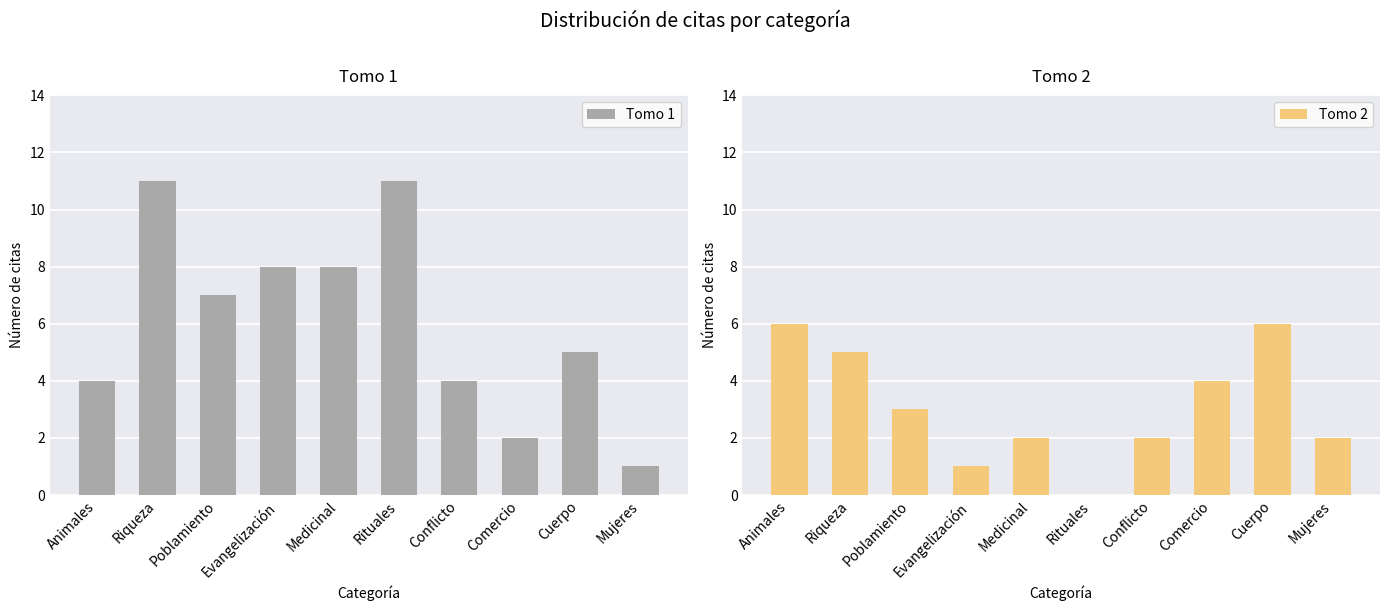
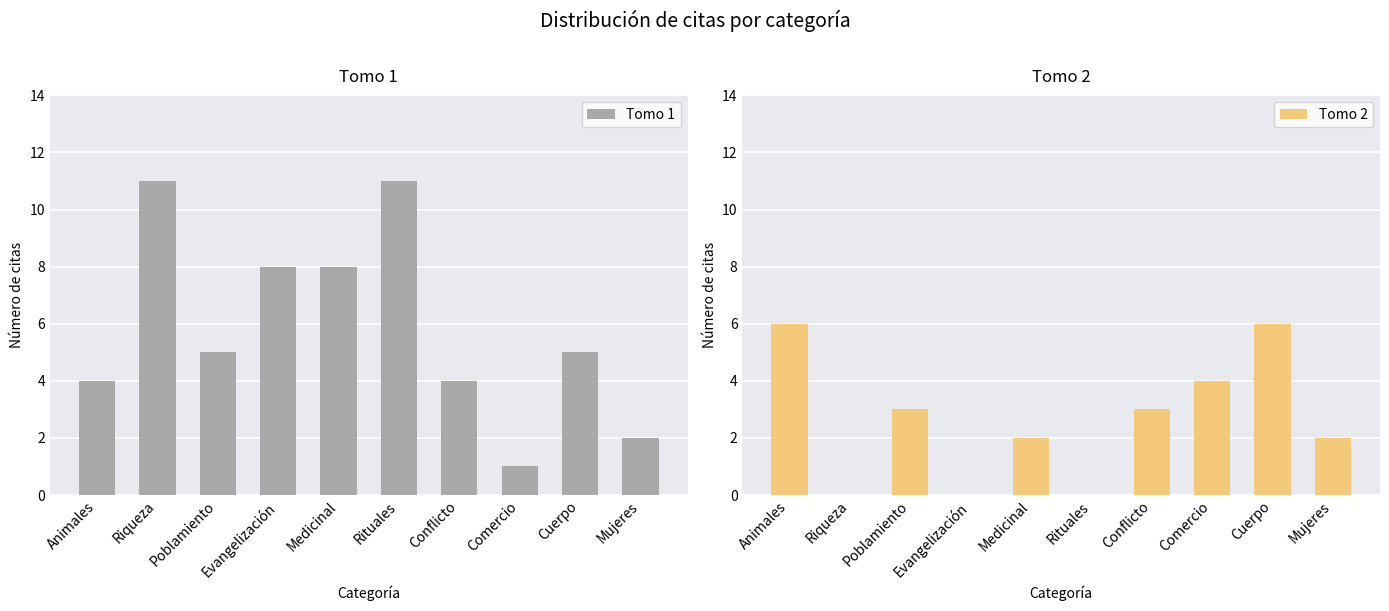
Tomo 1, Poblamiento: 7 -> 5
Tomo 1, Comercio: 2 -> 1
Tomo 1, Mujeres: 1 -> 2
Tomo 2, Riqueza: 5 -> 0
Tomo 2, Evangelización: 1 -> 0
Tomo 2, Conflicto: 2 -> 3
